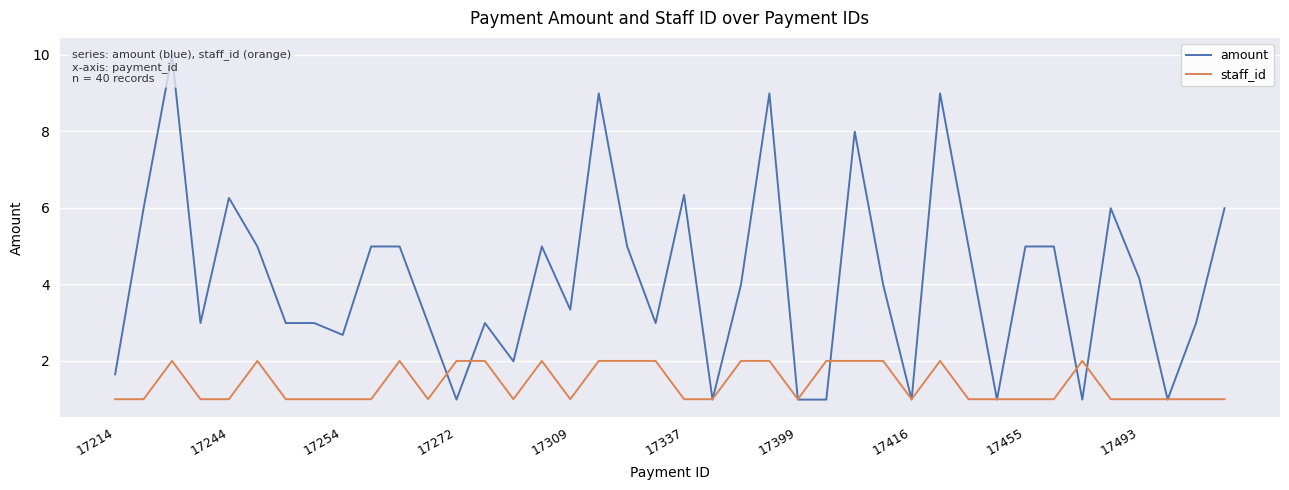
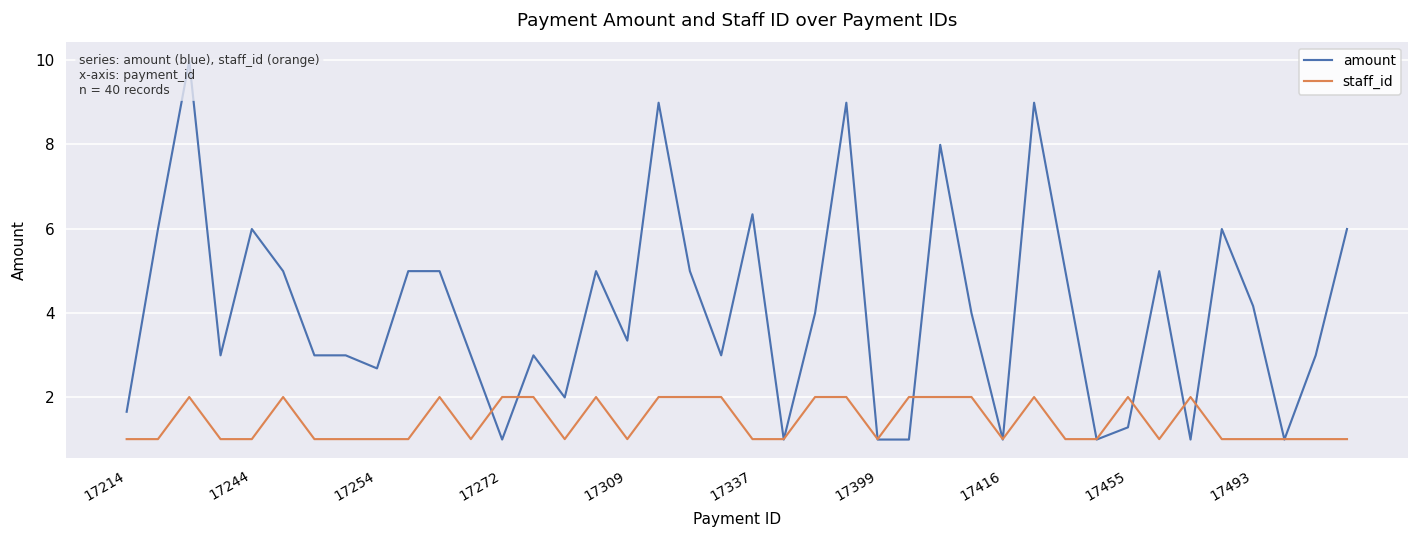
amount, 17244: 6.3 -> 6.0
amount, 17455: 5.0 -> 1.3
staff_id, 17455: 1 -> 2
